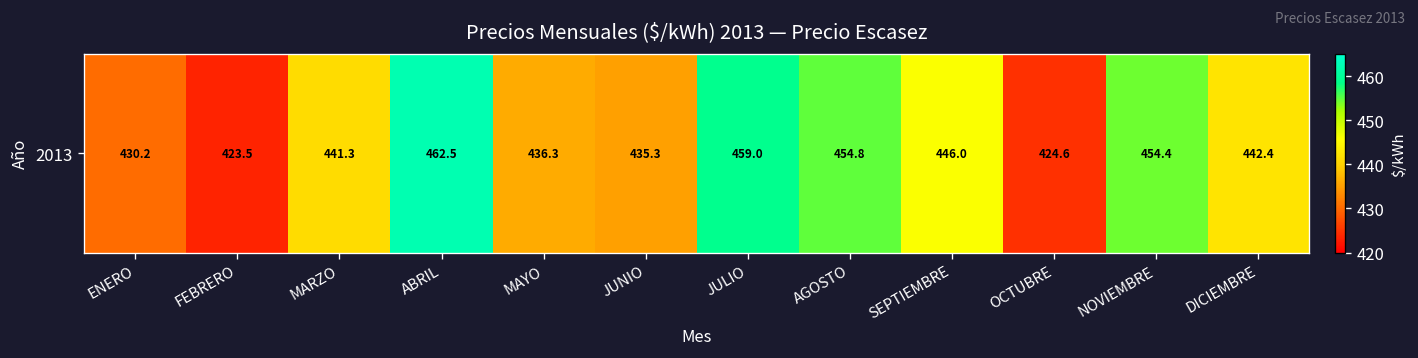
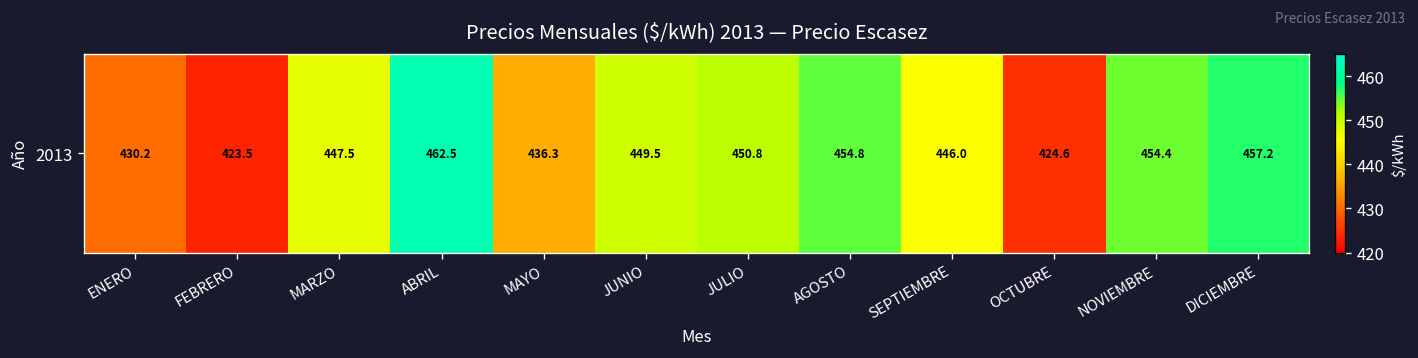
2013, MARZO: 441.3 -> 447.5
2013, JUNIO: 435.3 -> 449.5
2013, JULIO: 459.0 -> 450.8
2013, DICIEMBRE: 442.4 -> 457.2
